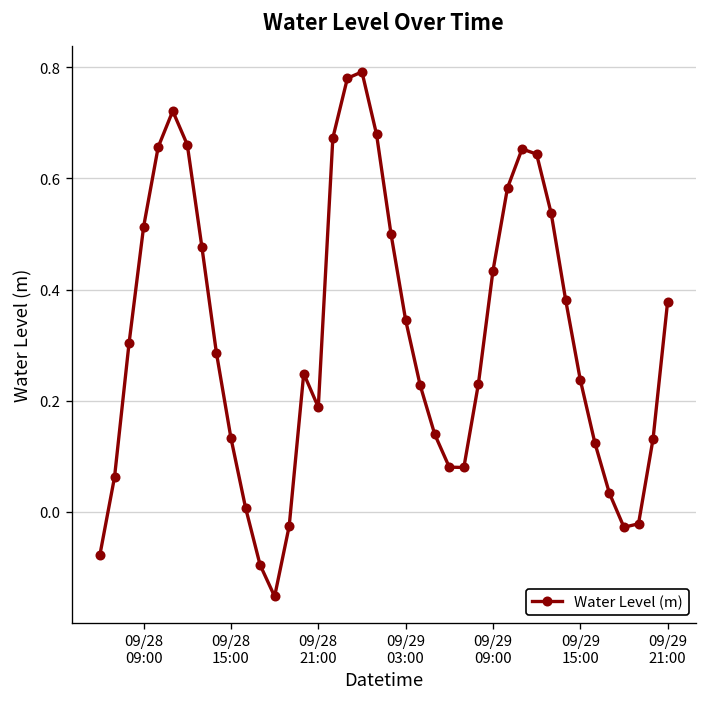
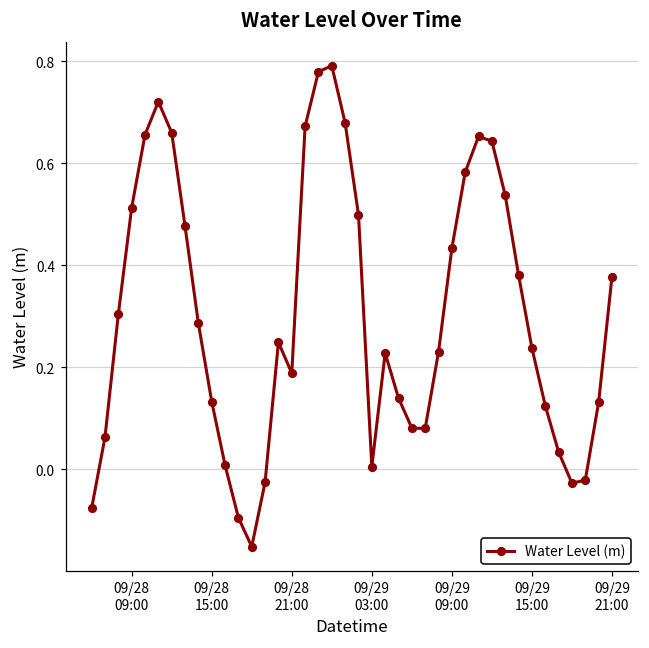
09/29 03:00: 0.35 -> 0.00
